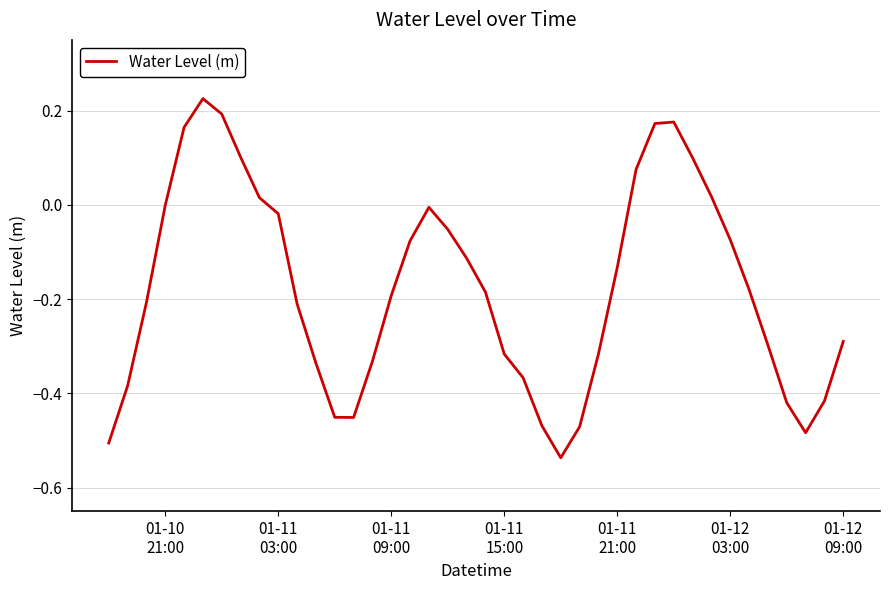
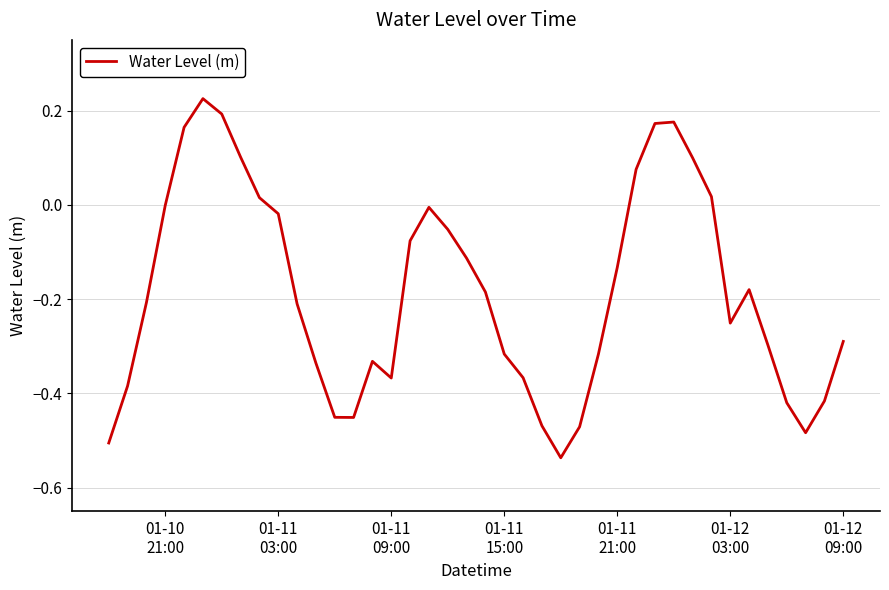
01-11 09:00: -0.19 -> -0.37
01-12 03:00: -0.07 -> -0.25
